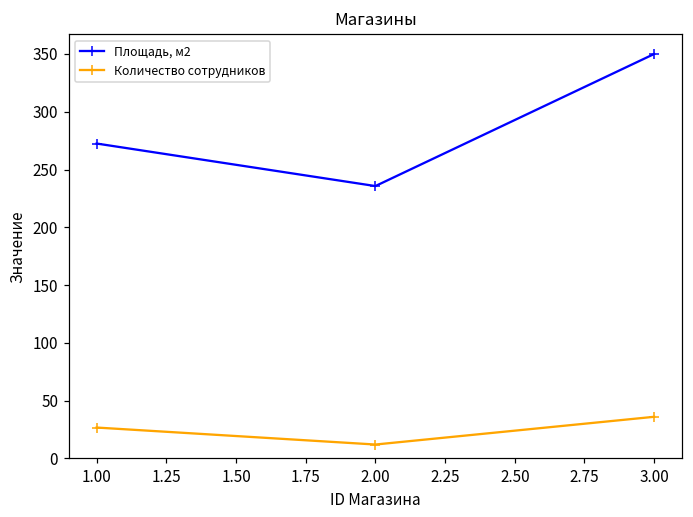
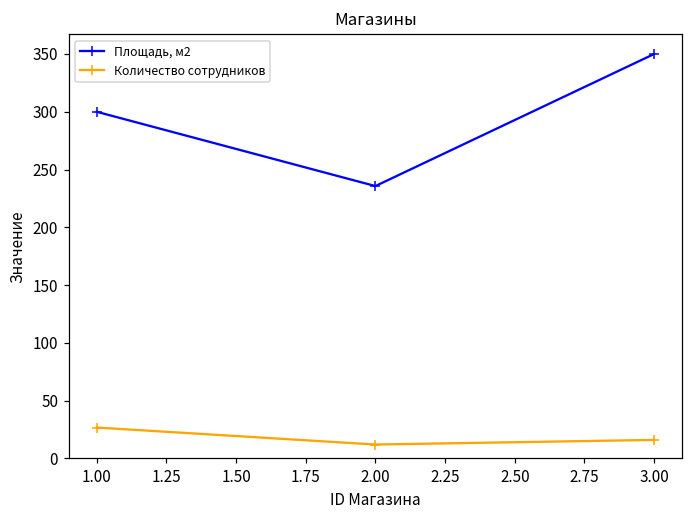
Площадь, м2, 1.00: 273 -> 300
Количество сотрудников, 3.00: 36 -> 16
